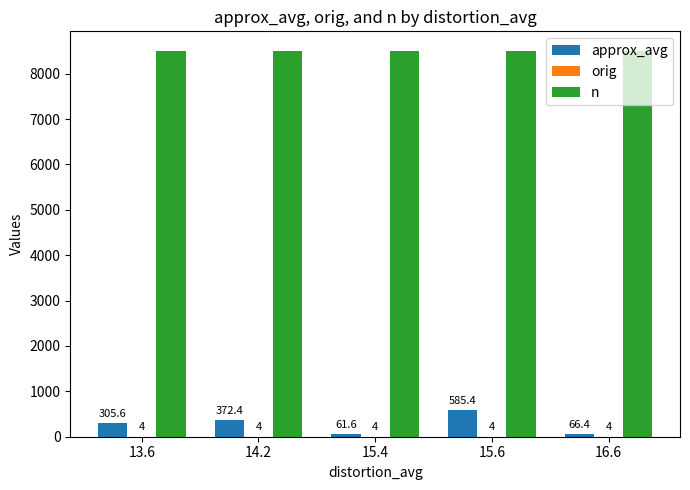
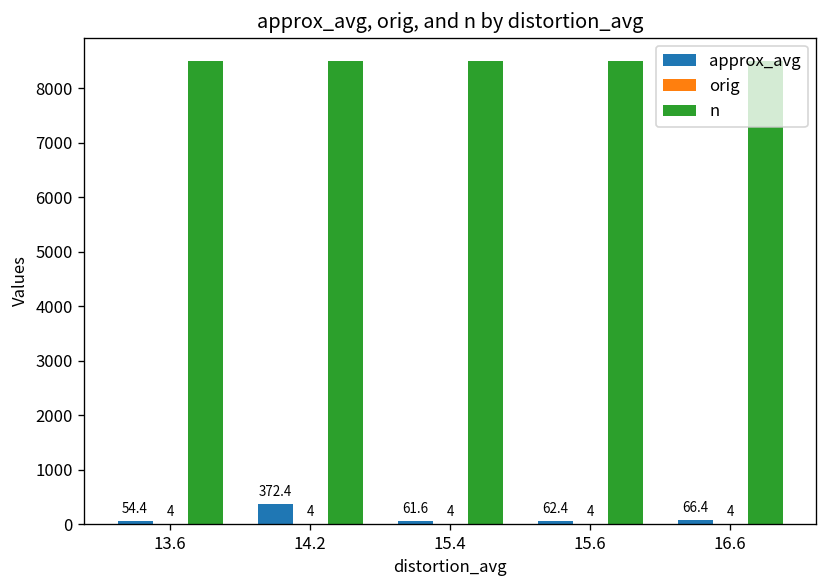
approx_avg, 13.6: 305.6 -> 54.4
approx_avg, 15.6: 585.4 -> 62.4
